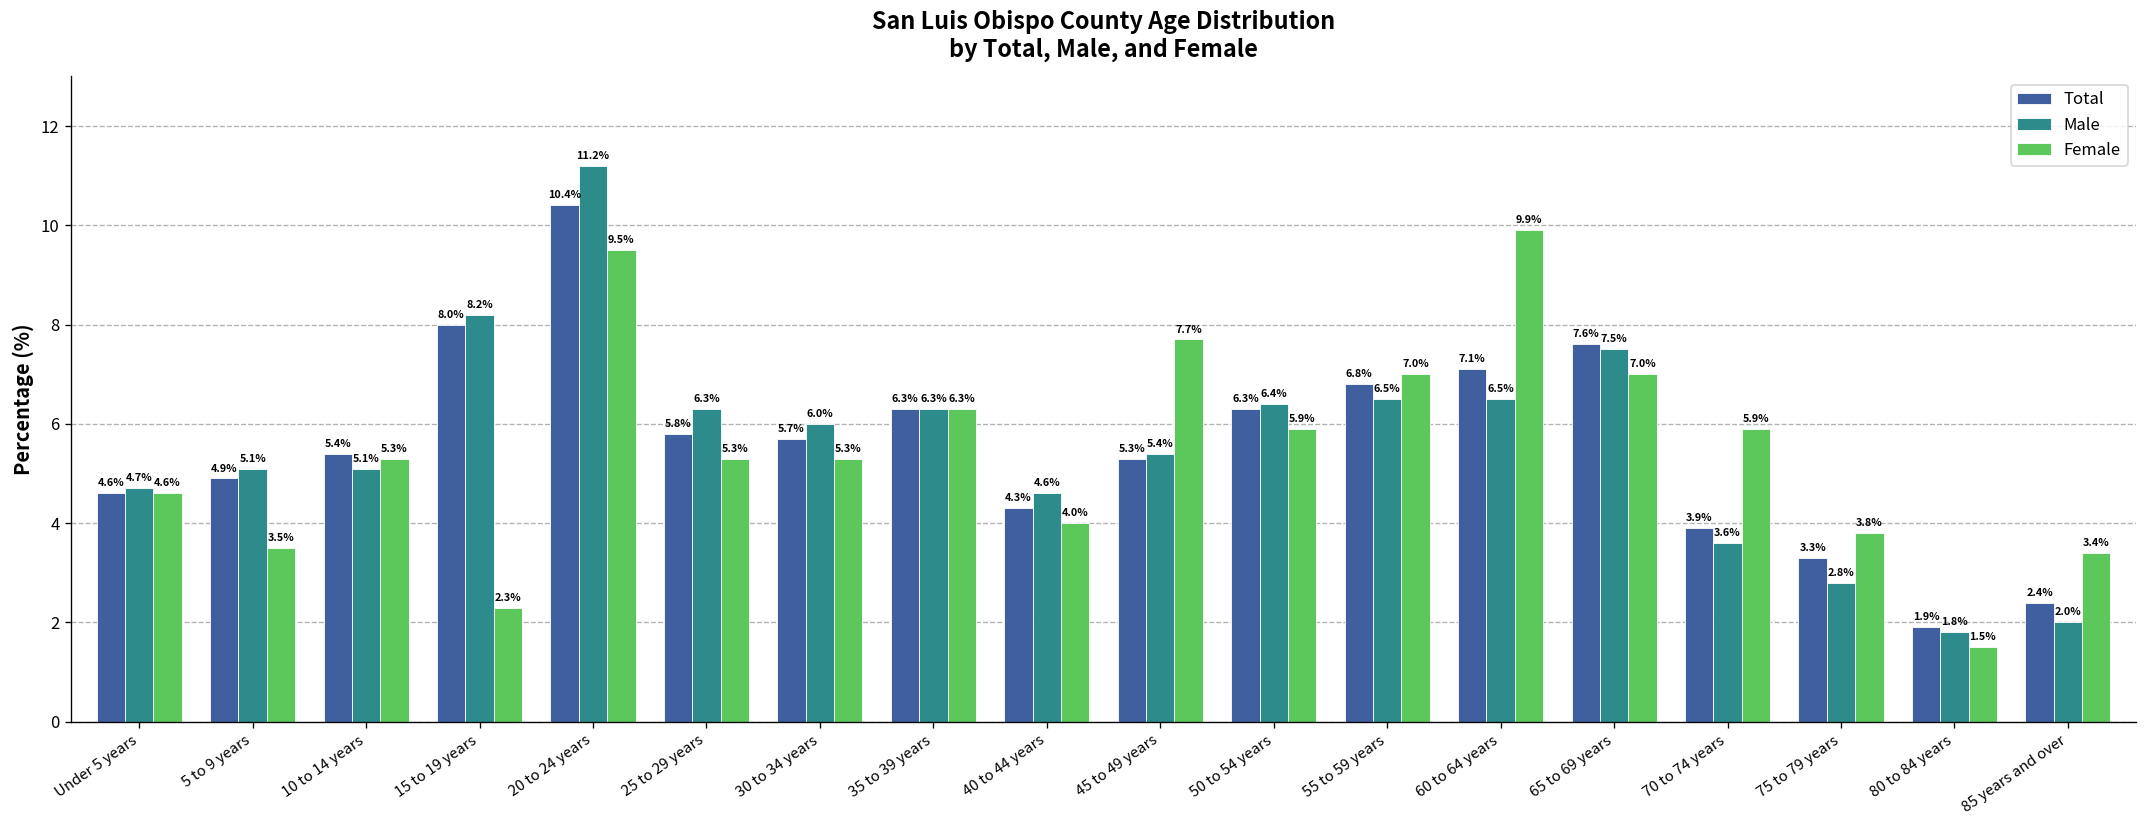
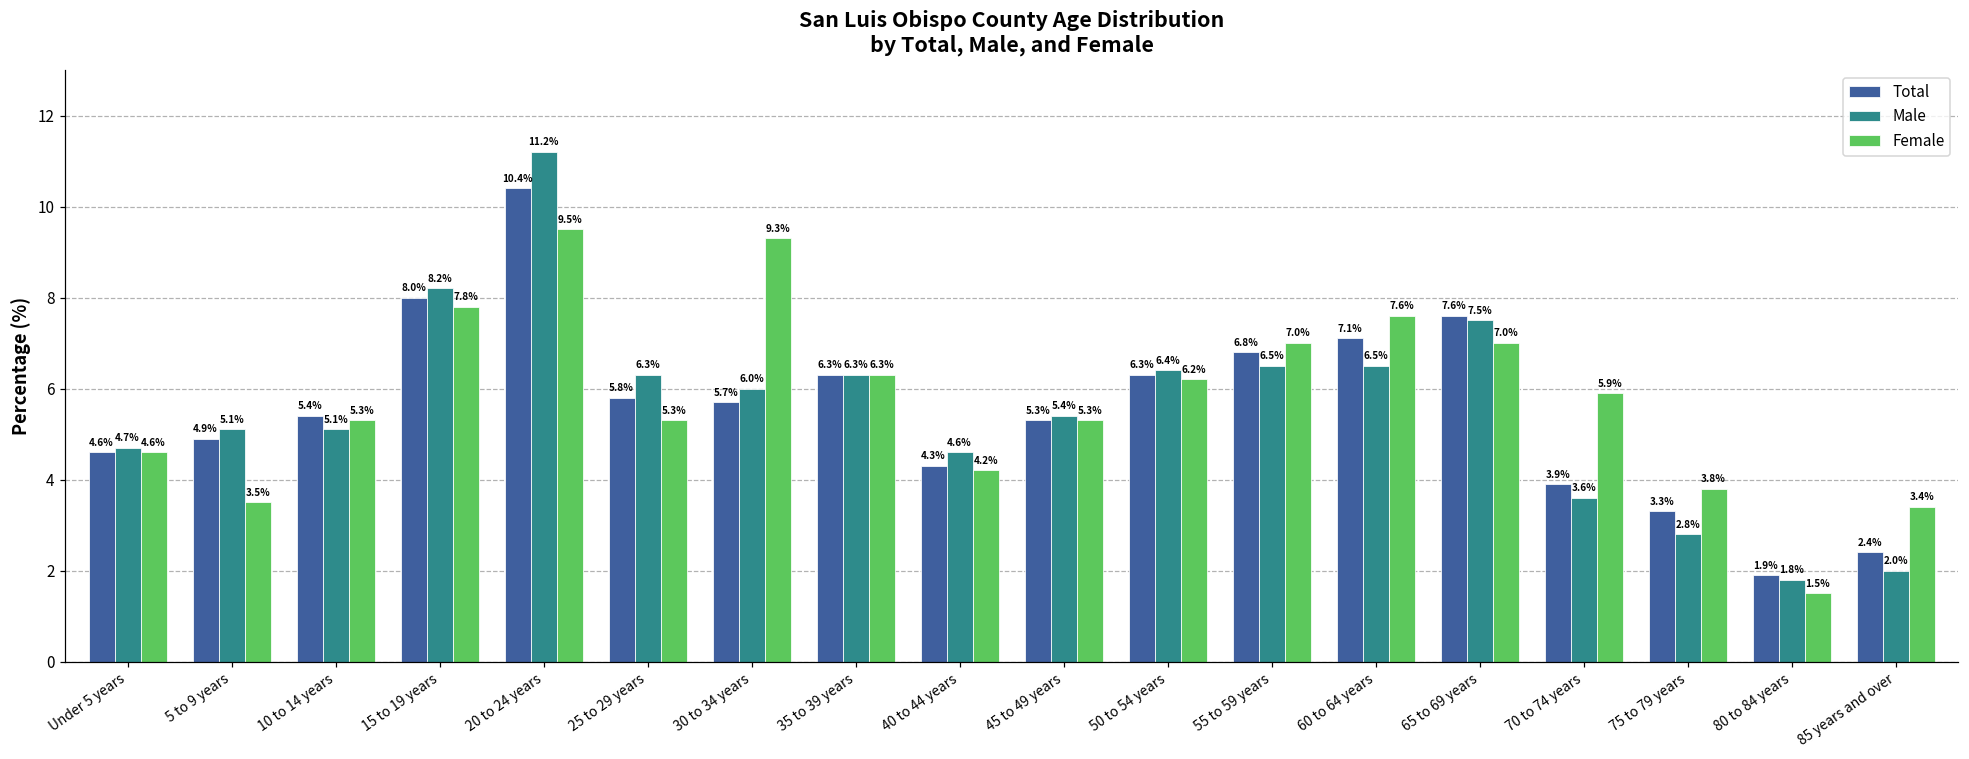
Female, 15 to 19 years: 2.3% -> 7.8%
Female, 30 to 34 years: 5.3% -> 9.3%
Female, 40 to 44 years: 4.0% -> 4.2%
Female, 45 to 49 years: 7.7% -> 5.3%
Female, 50 to 54 years: 5.9% -> 6.2%
Female, 60 to 64 years: 9.9% -> 7.6%
